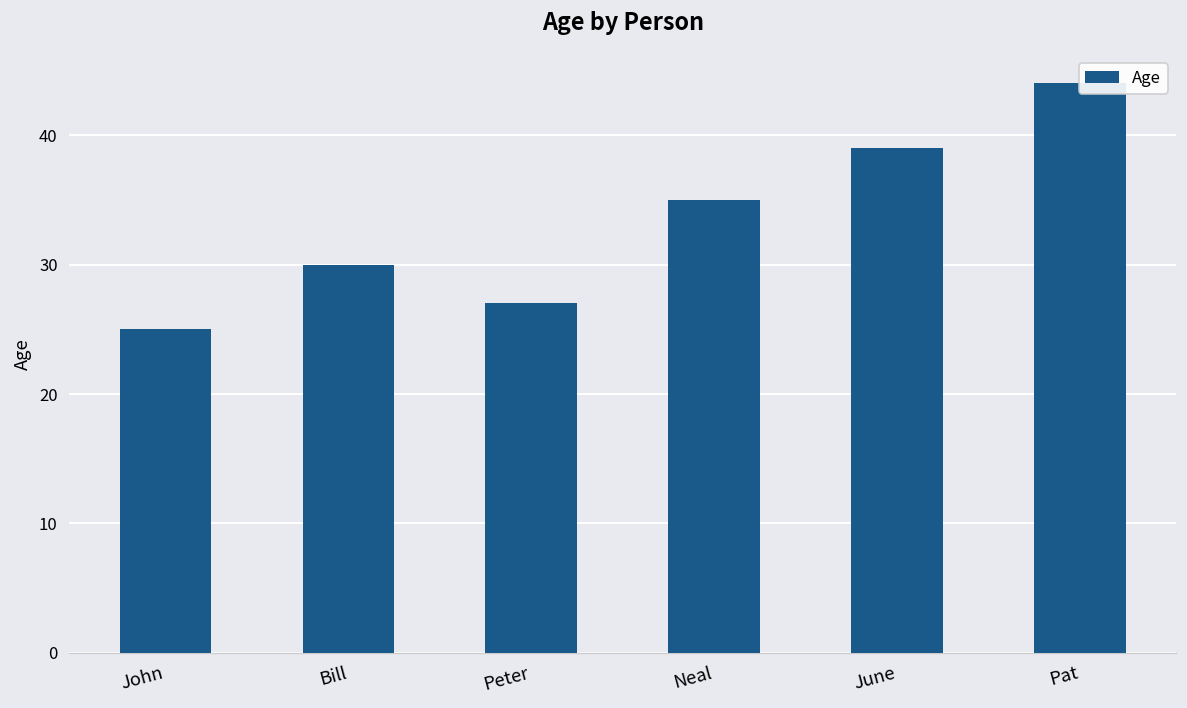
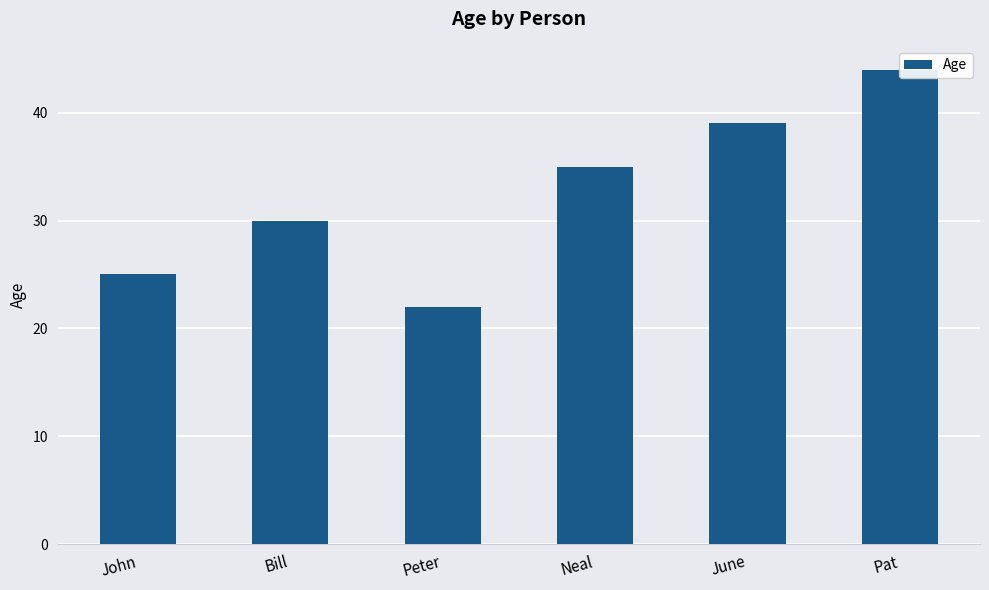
Peter: 27 -> 22
